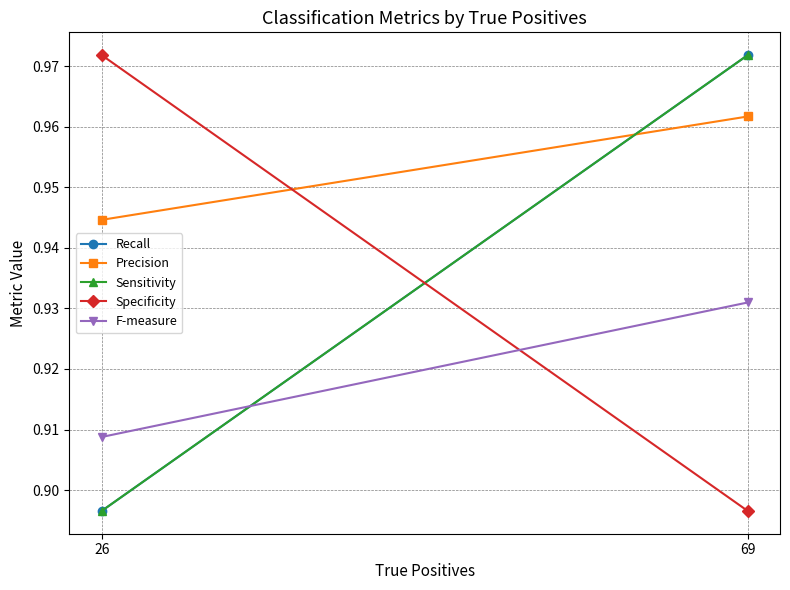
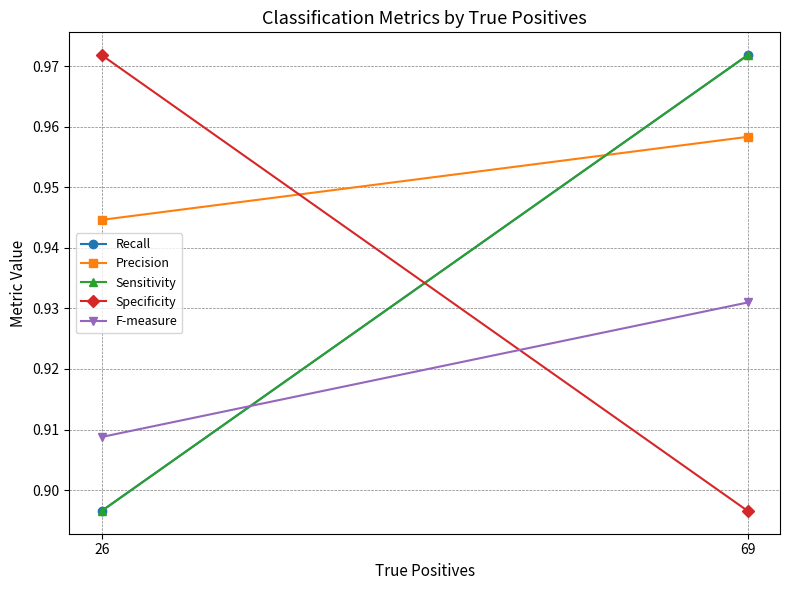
Precision, 69: 0.962 -> 0.958
